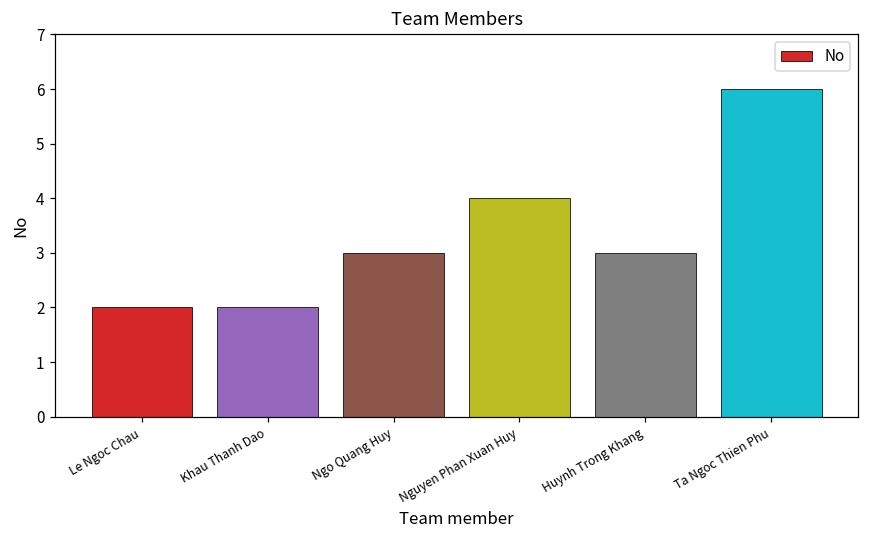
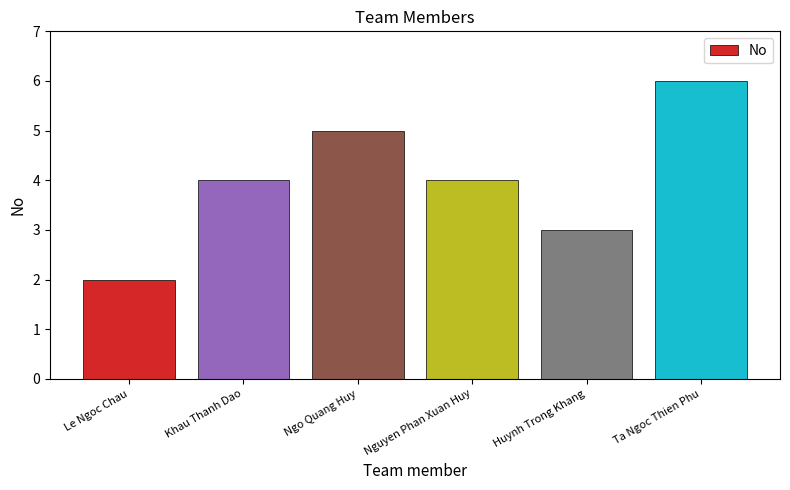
Khau Thanh Dao: 2 -> 4
Ngo Quang Huy: 3 -> 5
